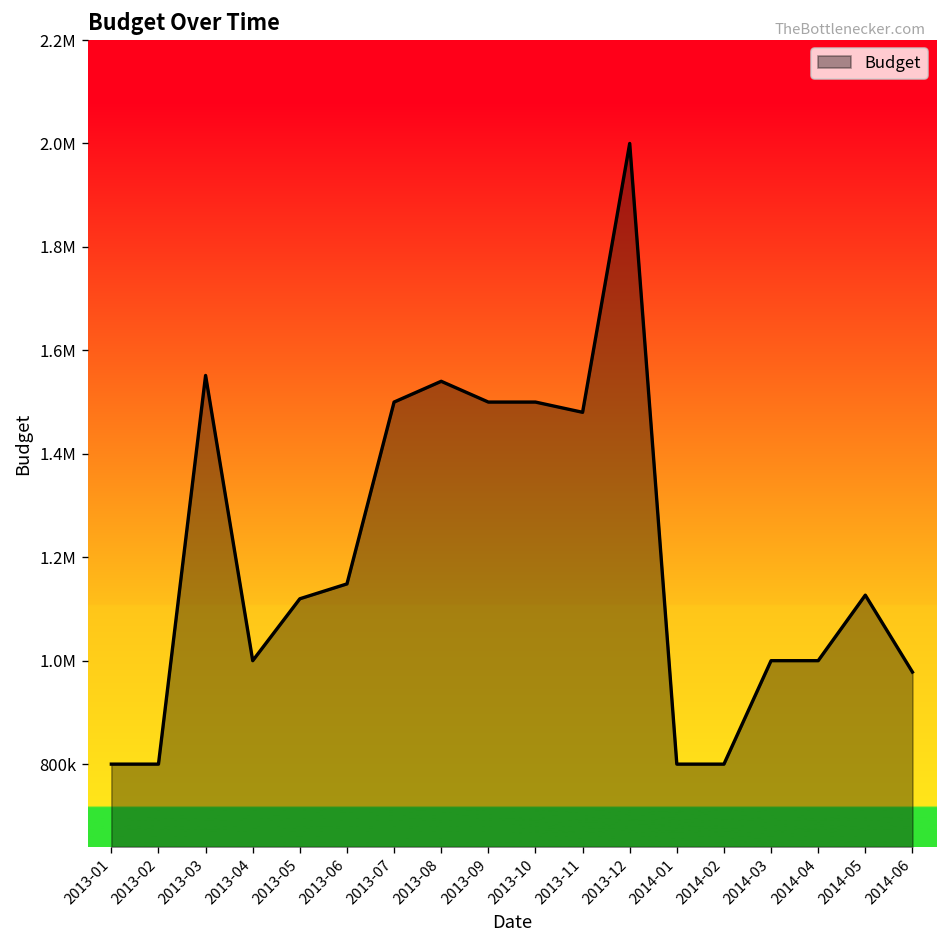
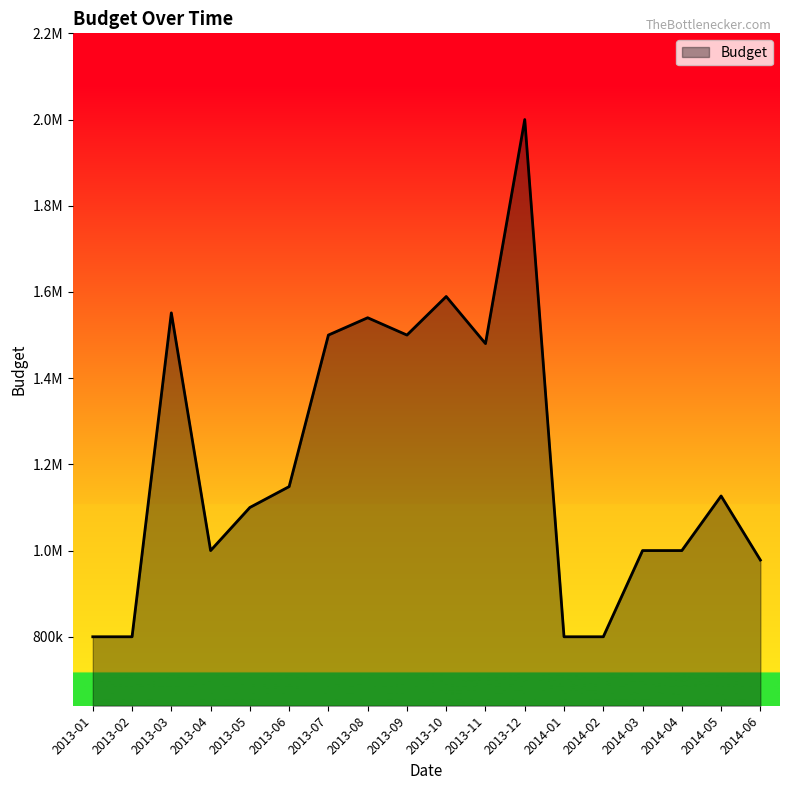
2013-05: 1120000 -> 1100000
2013-10: 1500000 -> 1590000
